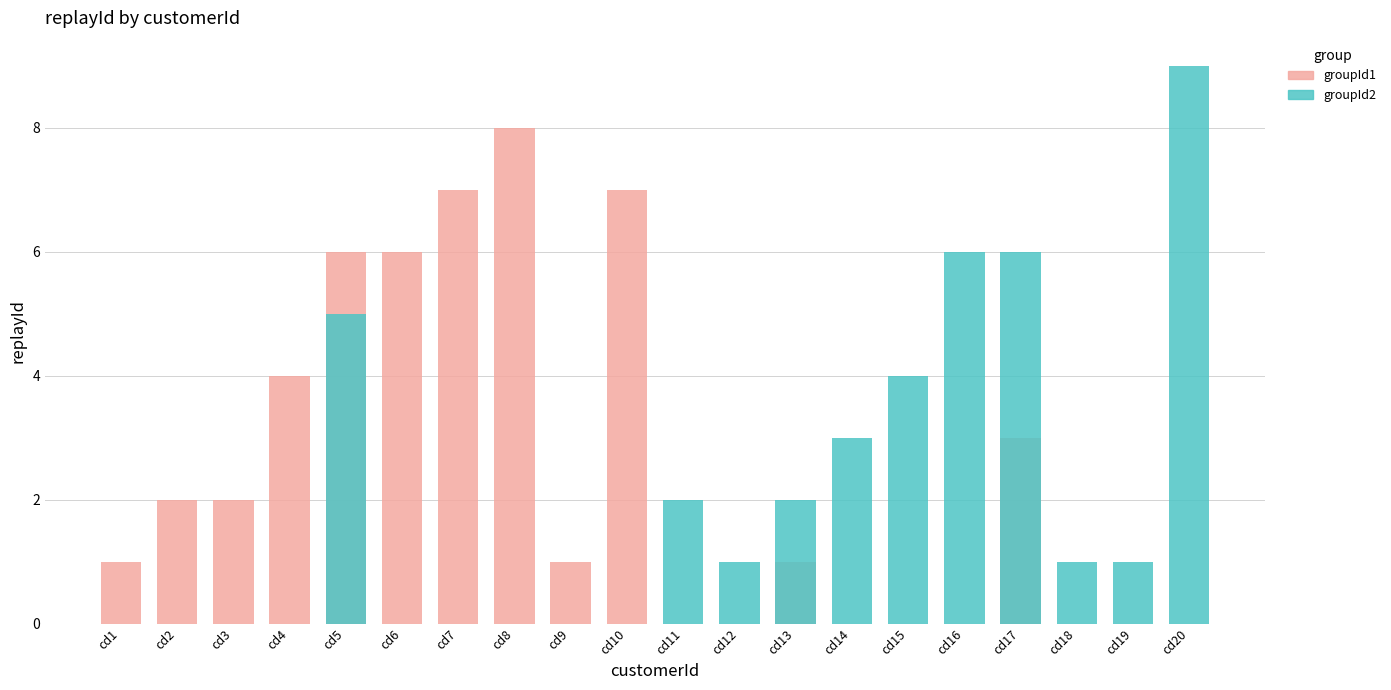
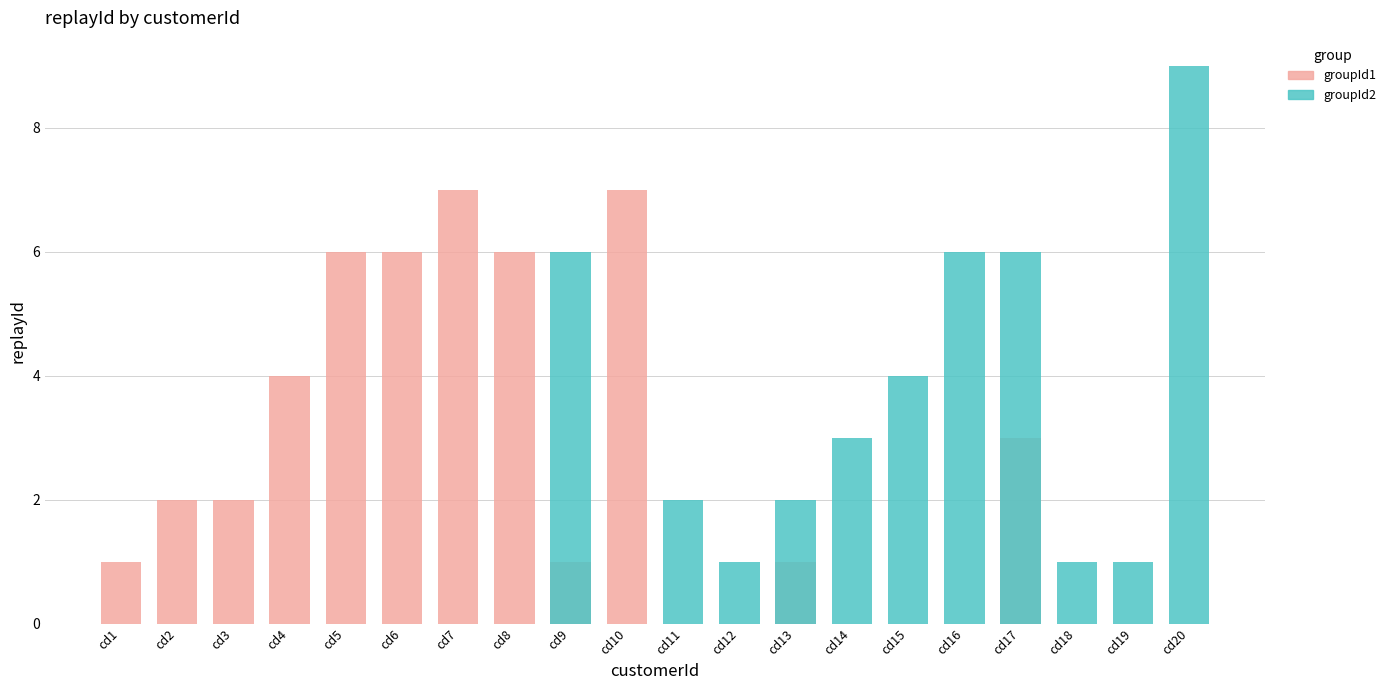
groupId2, cd5: 5 -> 0
groupId1, cd8: 8 -> 6
groupId2, cd9: 0 -> 6
